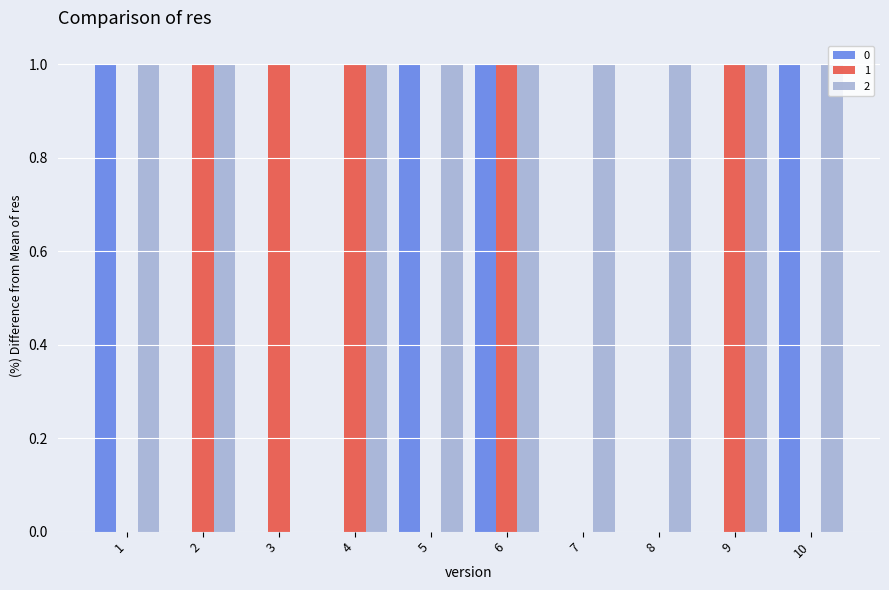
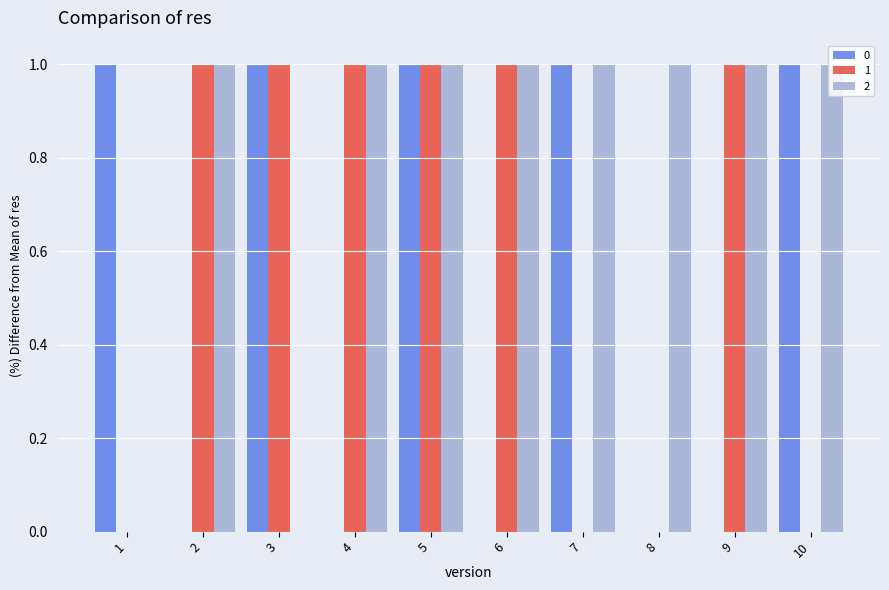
2, 1: 1 -> 0
0, 3: 0 -> 1
1, 5: 0 -> 1
0, 6: 1 -> 0
0, 7: 0 -> 1
